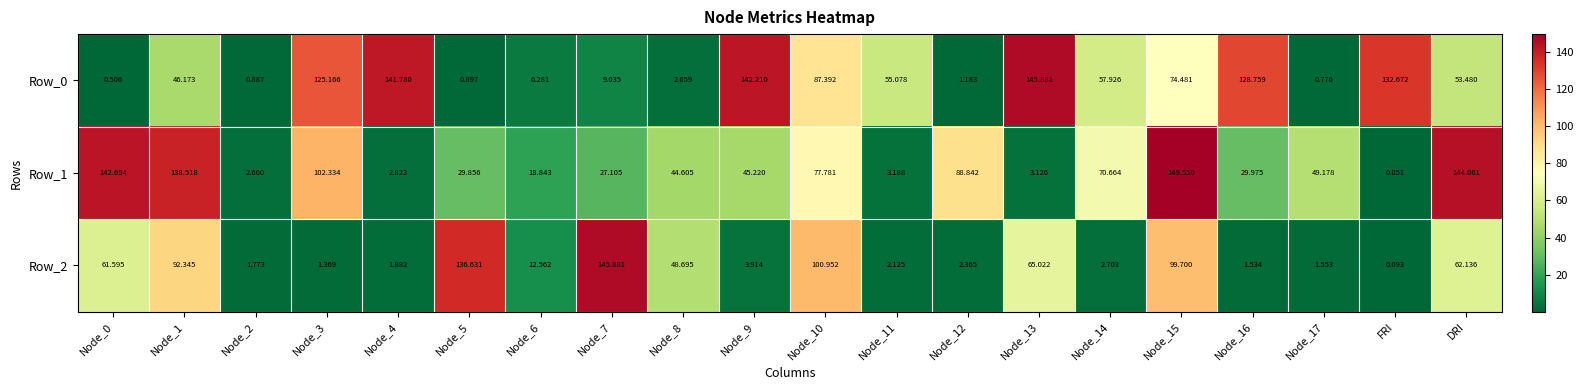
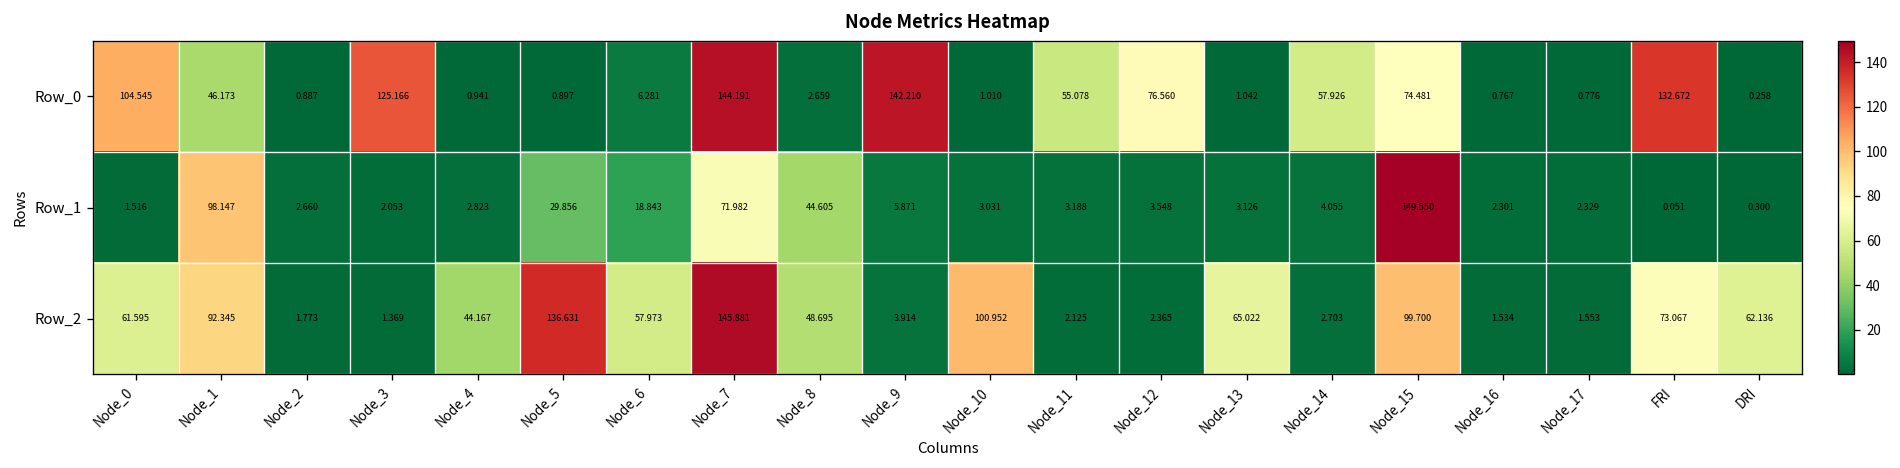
Row_0, Node_0: 0.506 -> 104.545
Row_0, Node_4: 141.780 -> 0.941
Row_0, Node_7: 9.035 -> 144.191
Row_0, Node_10: 87.392 -> 1.010
Row_0, Node_12: 1.183 -> 76.560
Row_0, Node_13: 145.881 -> 1.042
Row_0, Node_16: 128.759 -> 0.767
Row_0, DRI: 53.480 -> 0.258
Row_1, Node_0: 142.694 -> 1.516
Row_1, Node_1: 138.518 -> 98.147
Row_1, Node_3: 102.334 -> 2.053
Row_1, Node_7: 27.105 -> 71.982
Row_1, Node_9: 45.220 -> 5.871
Row_1, Node_10: 77.781 -> 3.031
Row_1, Node_12: 88.842 -> 3.548
Row_1, Node_14: 70.664 -> 4.055
Row_1, Node_16: 29.975 -> 2.301
Row_1, Node_17: 49.178 -> 2.329
Row_1, DRI: 144.061 -> 0.300
Row_2, Node_4: 1.882 -> 44.167
Row_2, Node_6: 12.562 -> 57.973
Row_2, FRI: 0.093 -> 73.067
